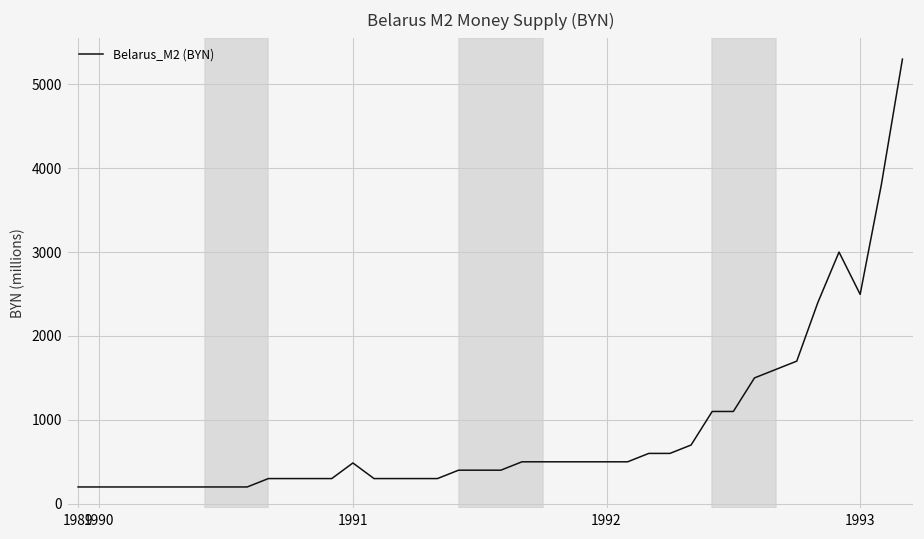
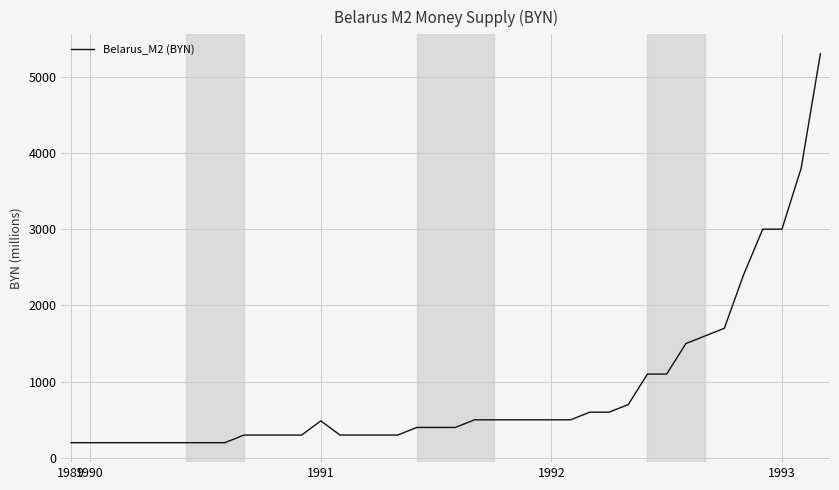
1993: 2500 -> 3000
